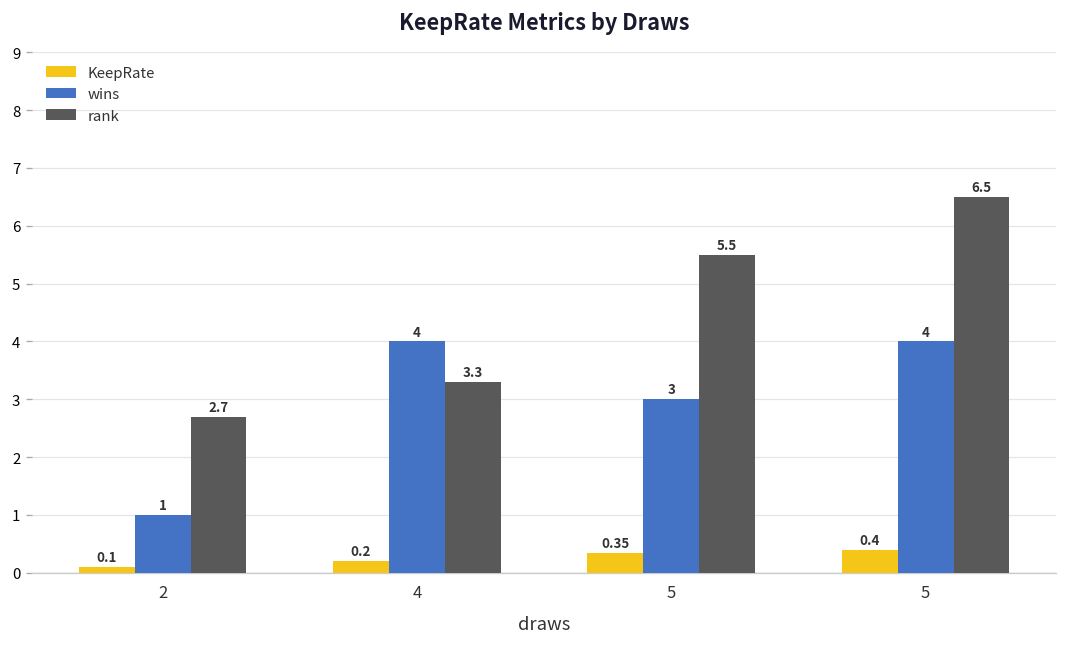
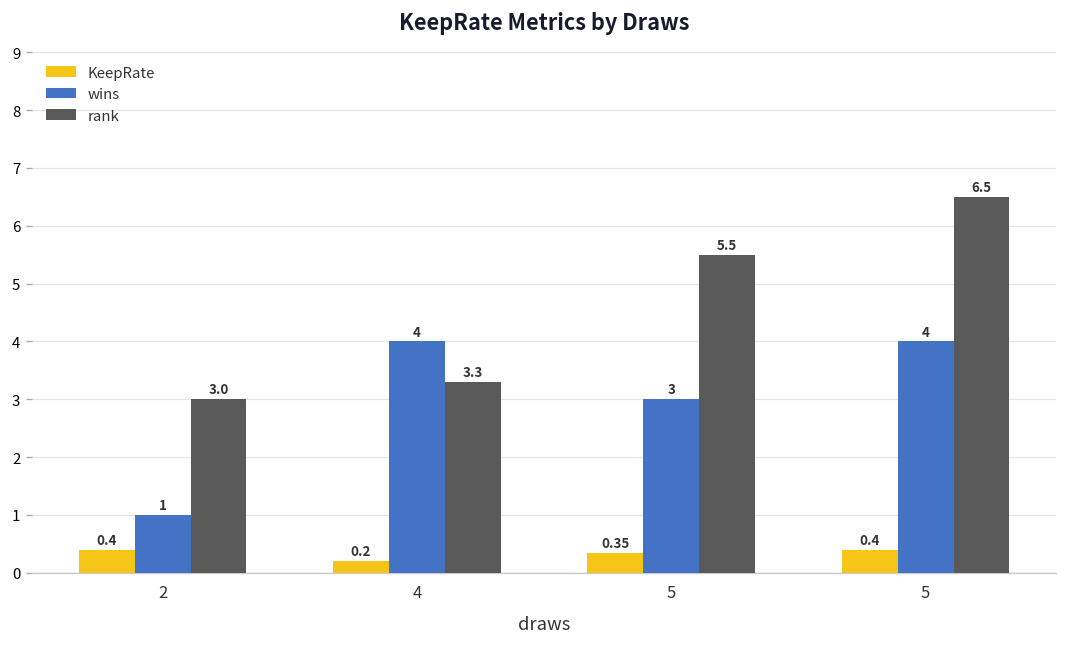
KeepRate, 2: 0.1 -> 0.4
rank, 2: 2.7 -> 3.0
